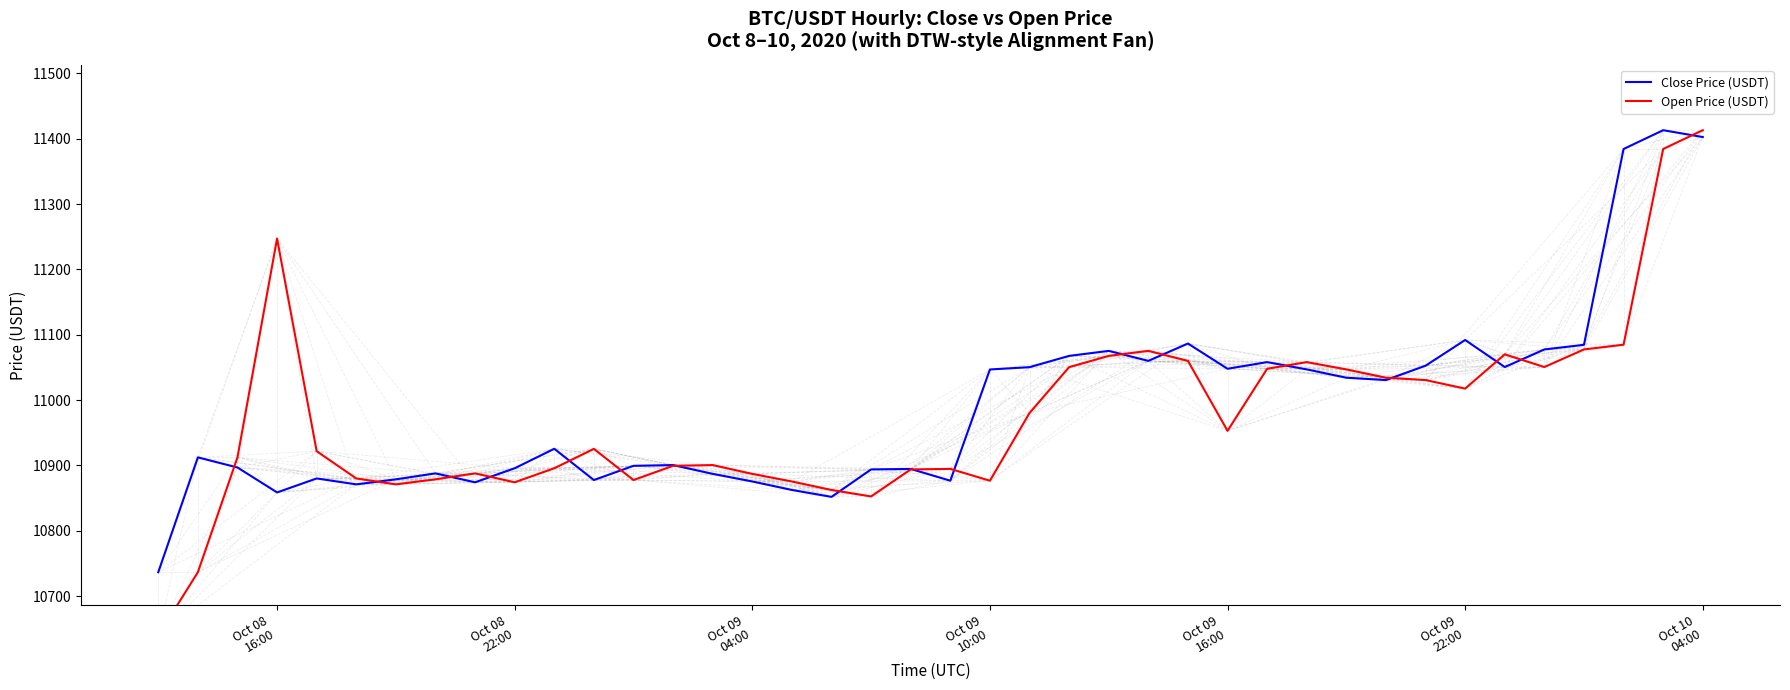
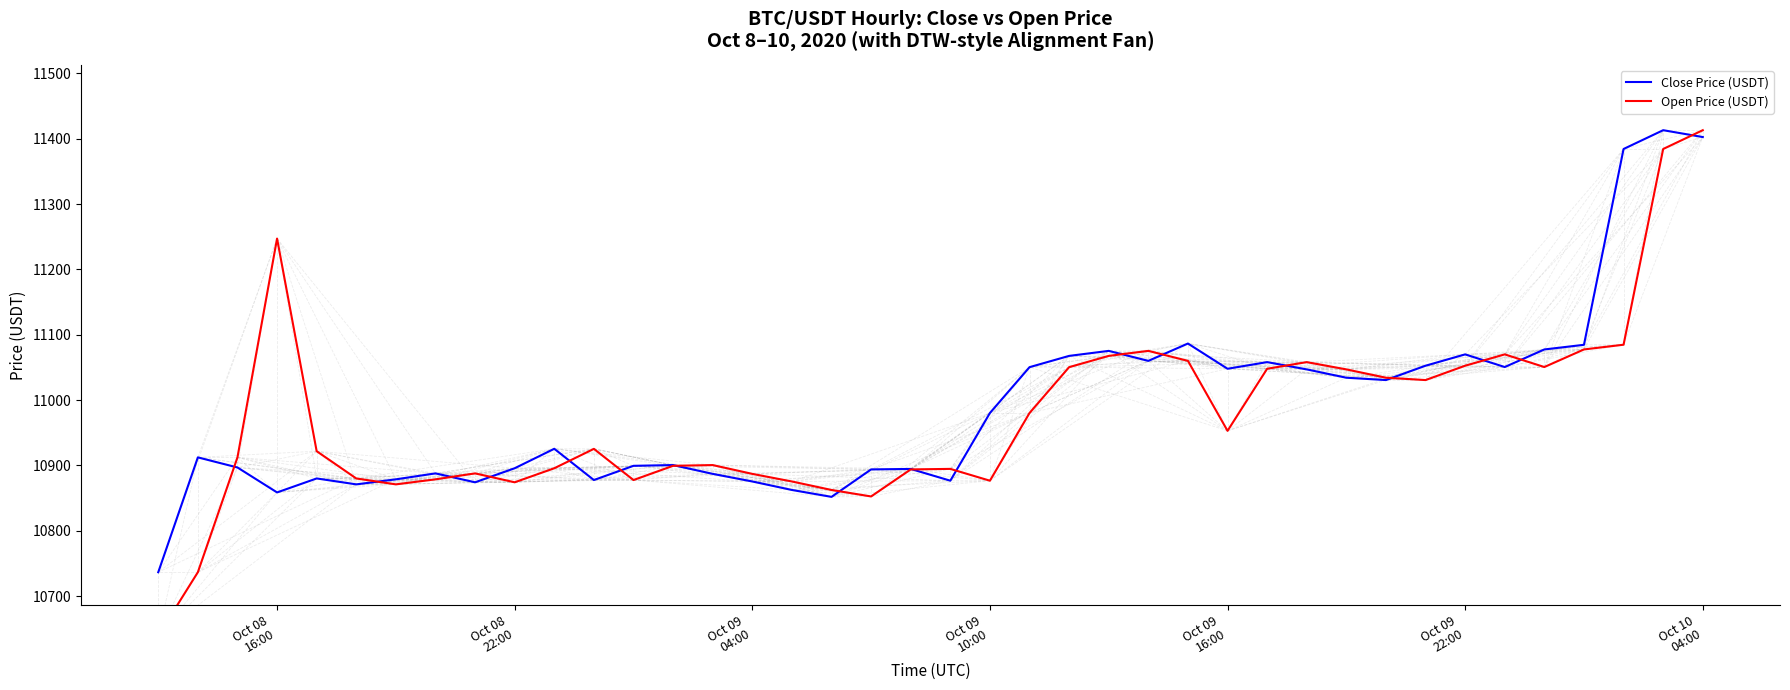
Close Price (USDT), Oct 09 10:00: 11050 -> 10980
Close Price (USDT), Oct 09 22:00: 11090 -> 11070
Open Price (USDT), Oct 09 22:00: 11020 -> 11050
